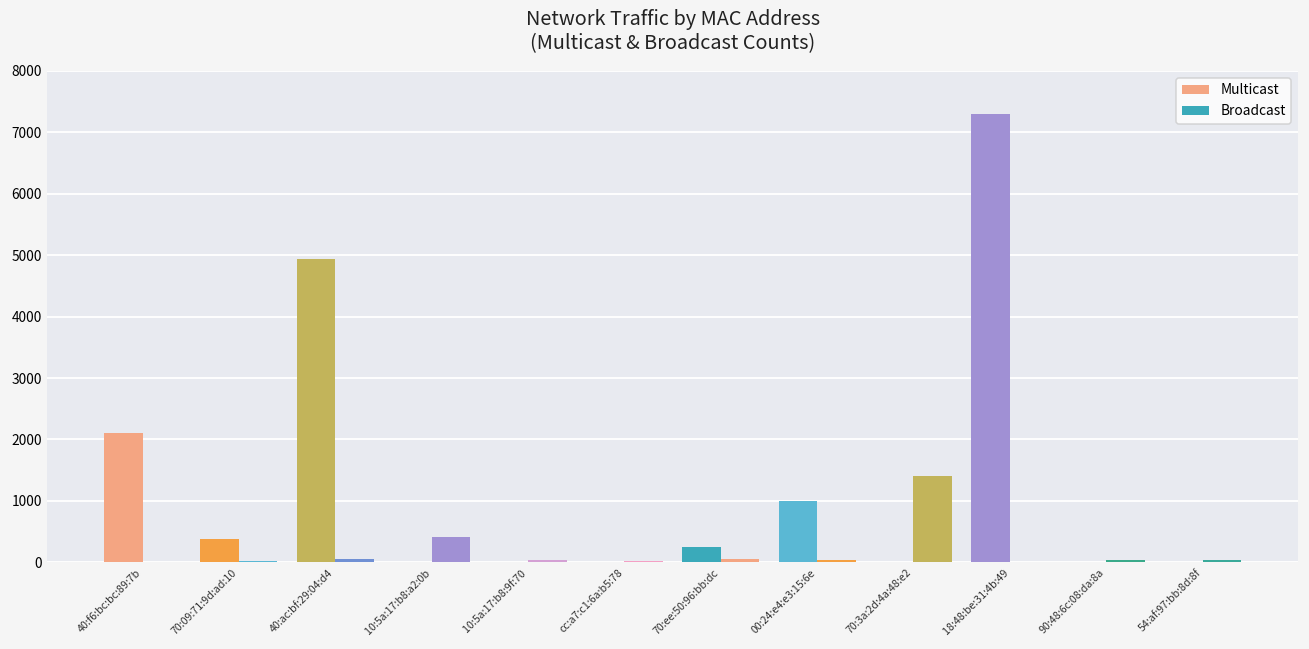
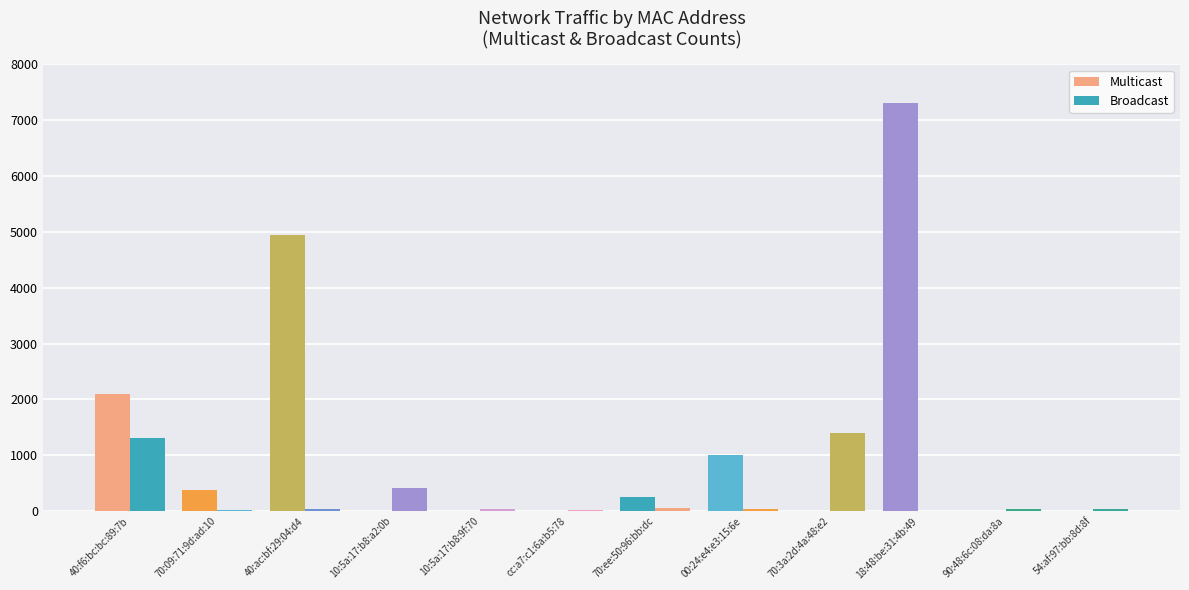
Broadcast, 40:f6:bc:bc:89:7b: 0 -> 1300
